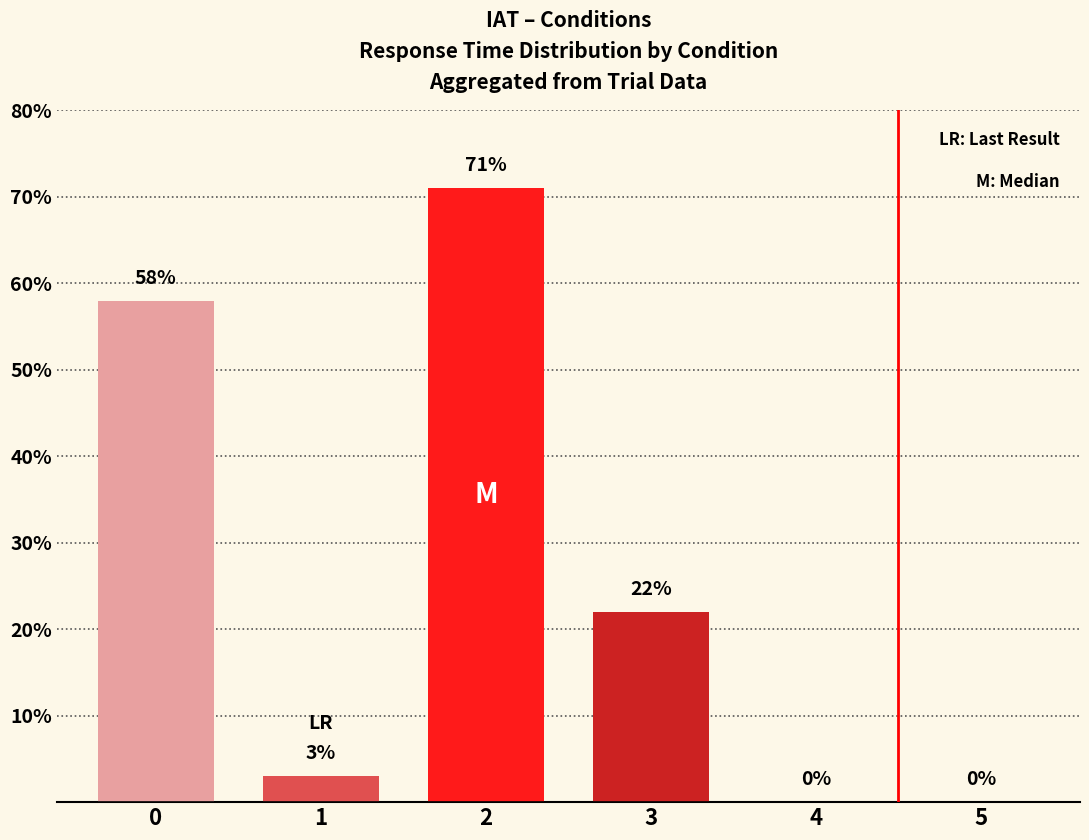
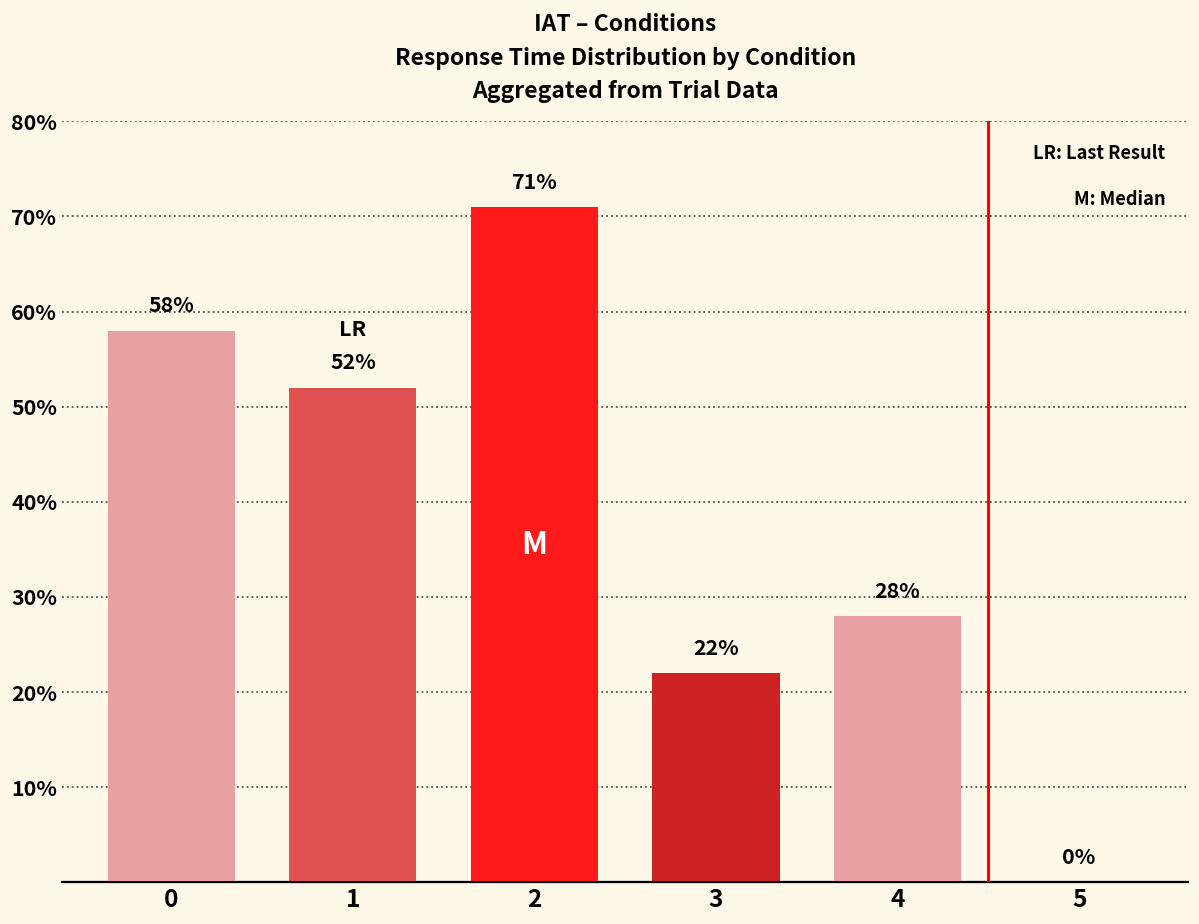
1: 3% -> 52%
4: 0% -> 28%
